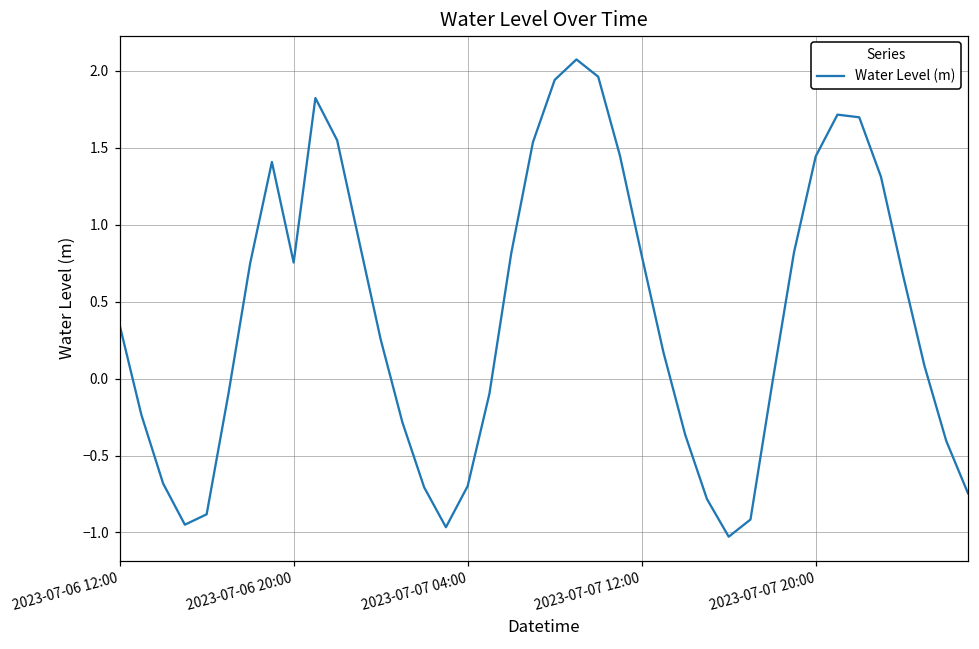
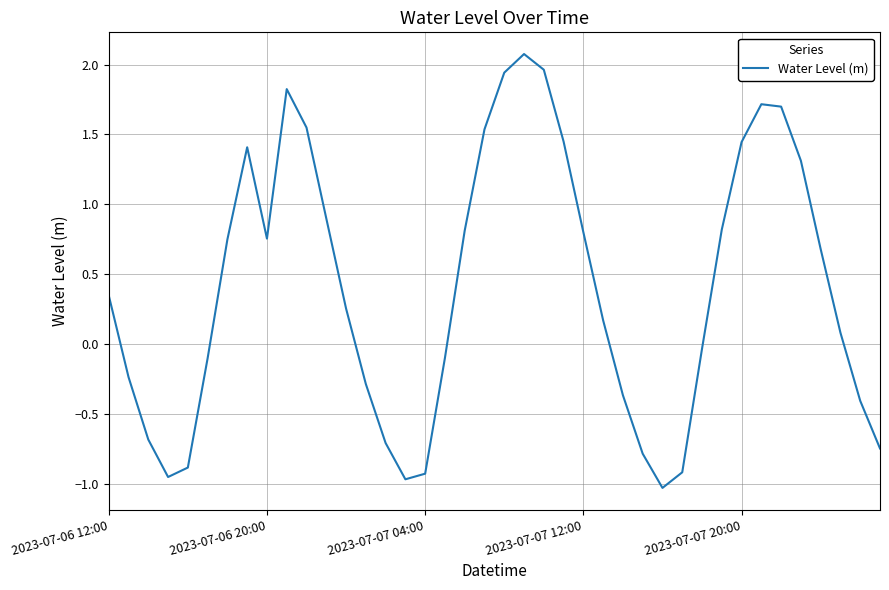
2023-07-07 04:00: -0.70 -> -0.93
